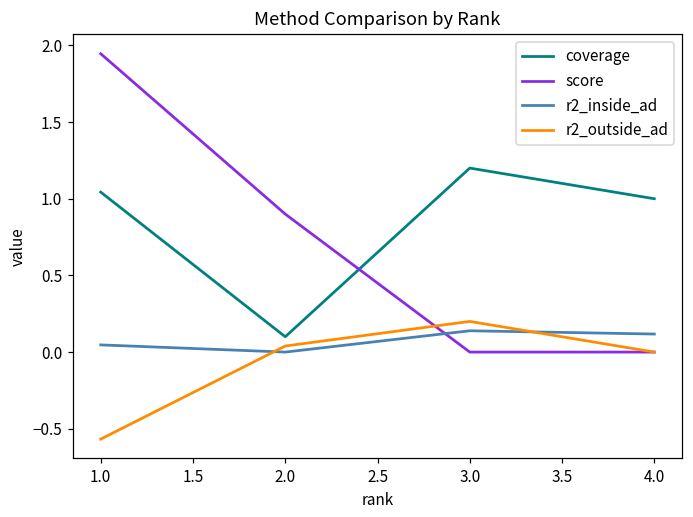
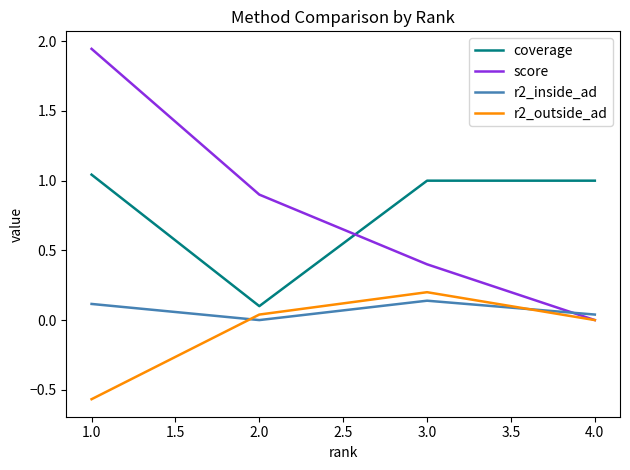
r2_inside_ad, 1.0: 0.05 -> 0.12
coverage, 3.0: 1.2 -> 1.0
score, 3.0: 0.0 -> 0.4
r2_inside_ad, 4.0: 0.12 -> 0.04
